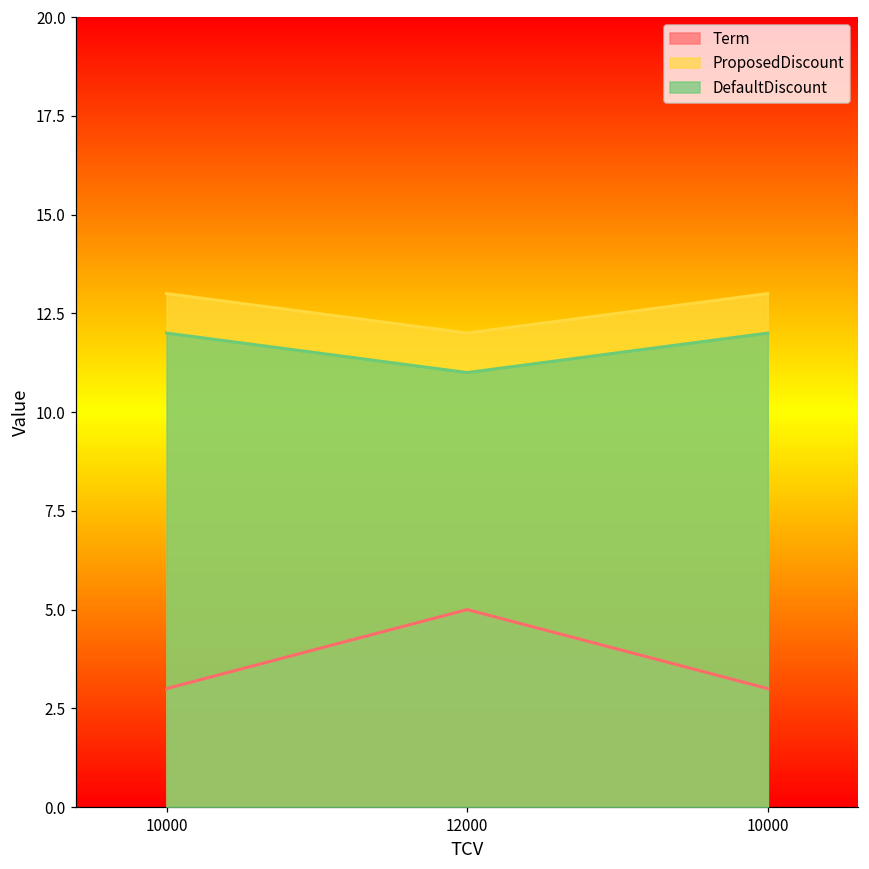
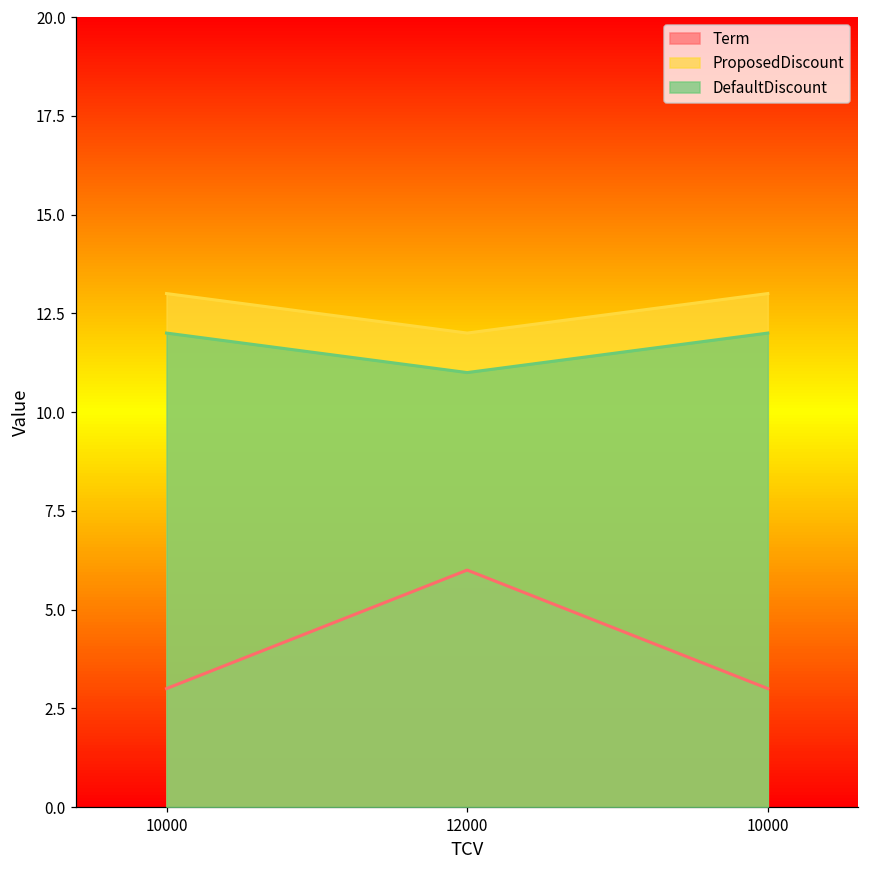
Term, 12000: 5 -> 6
